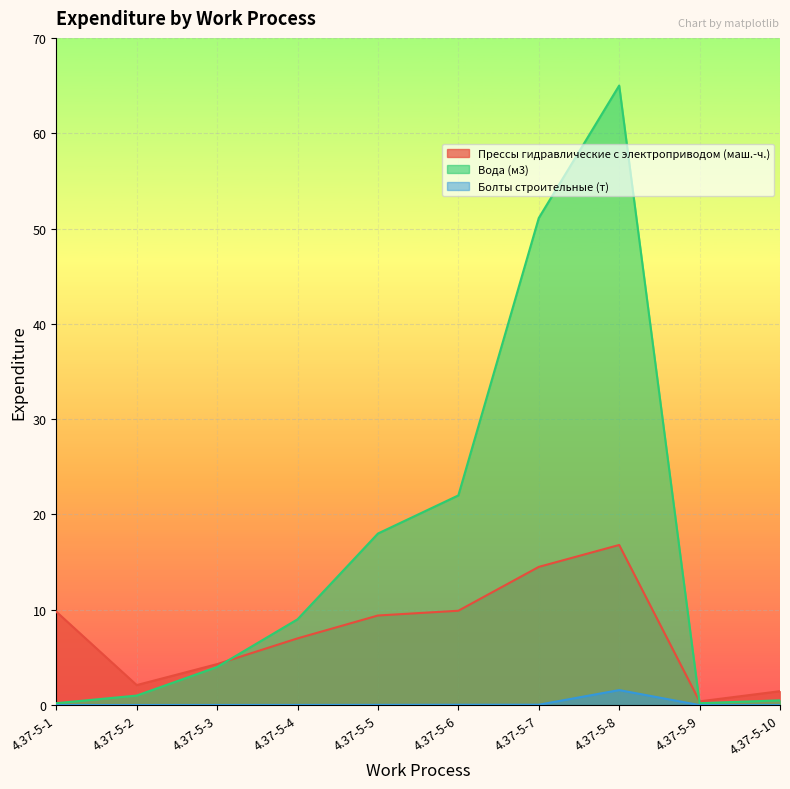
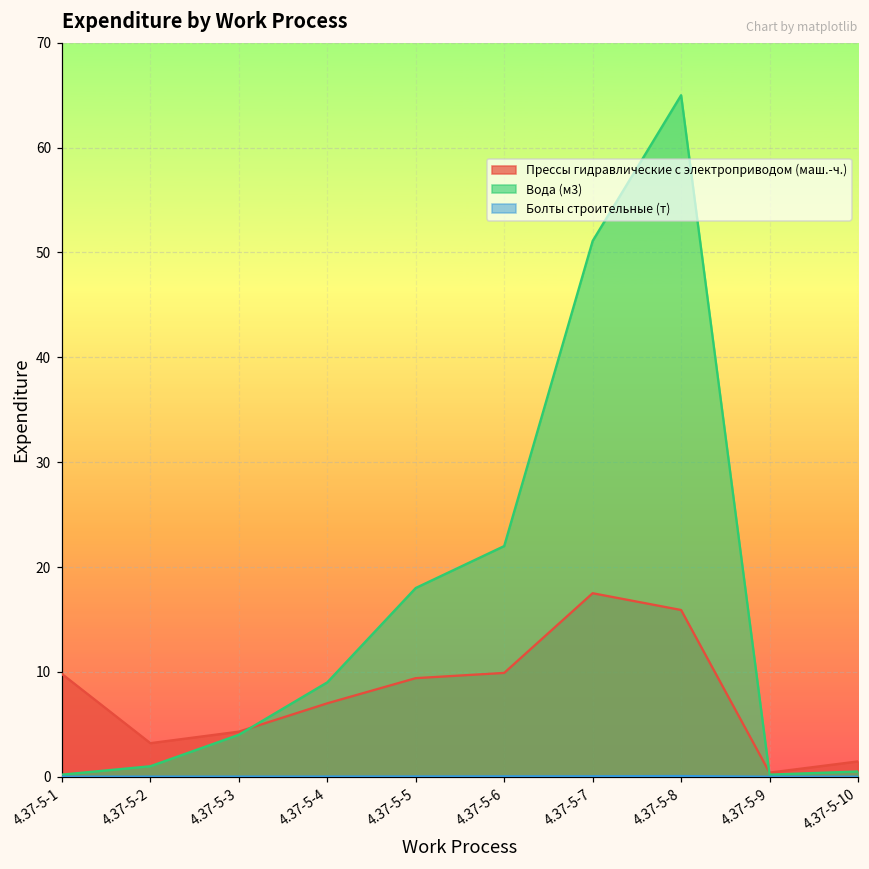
Прессы гидравлические с электроприводом (маш.-ч.), 4.37-5-2: 2 -> 3
Прессы гидравлические с электроприводом (маш.-ч.), 4.37-5-7: 15 -> 18
Прессы гидравлические с электроприводом (маш.-ч.), 4.37-5-8: 17 -> 16
Болты строительные (т), 4.37-5-8: 2 -> 0
